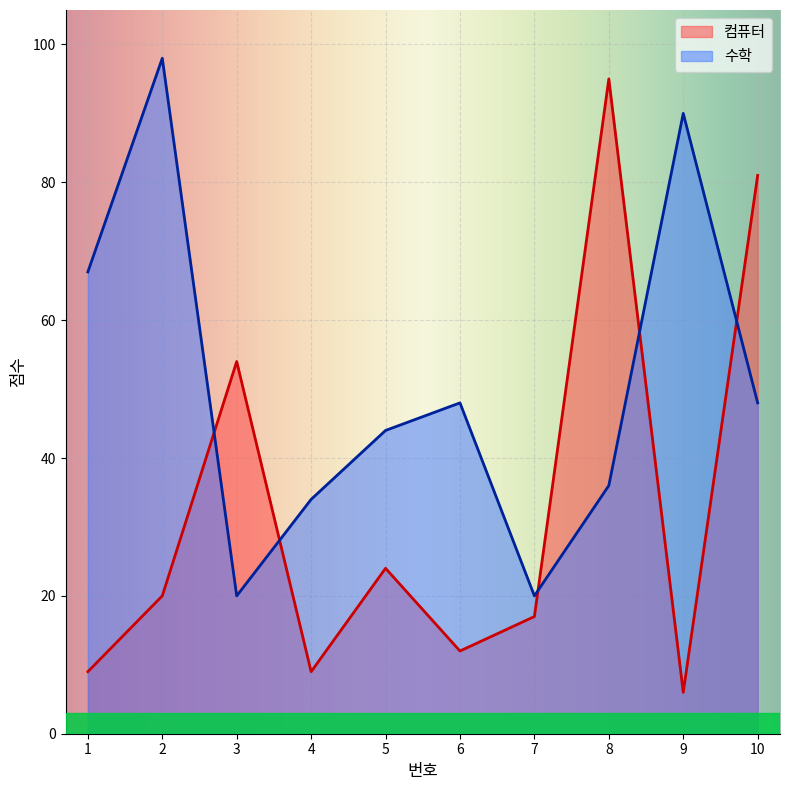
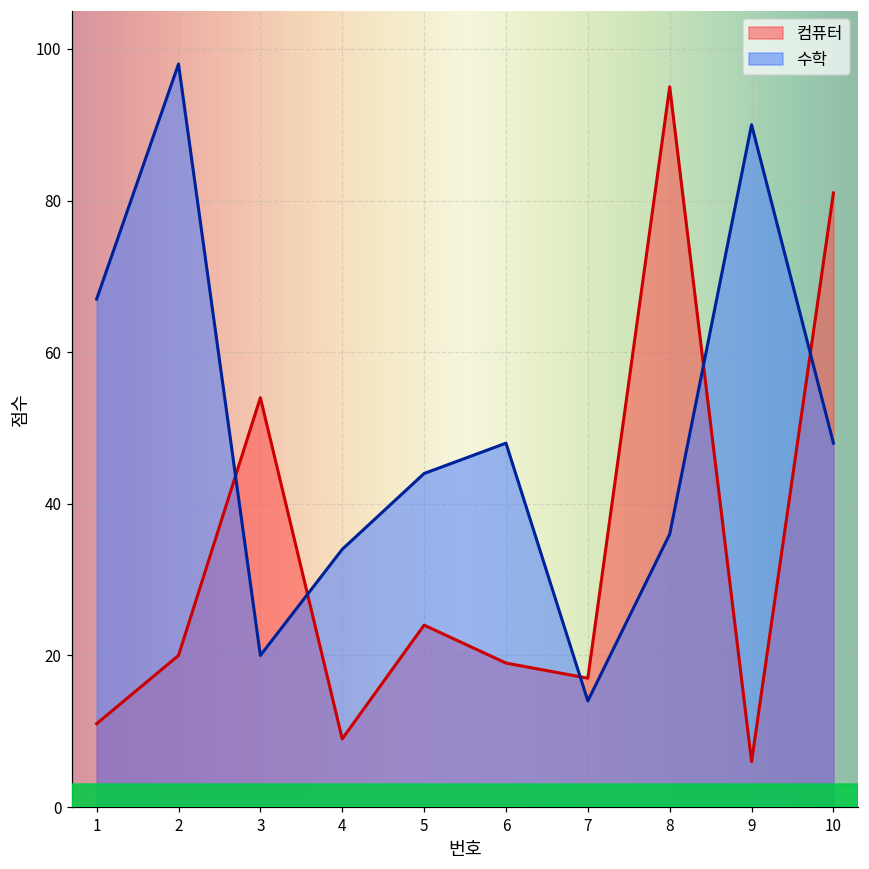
컴퓨터, 1: 9 -> 11
컴퓨터, 6: 12 -> 19
수학, 7: 20 -> 14
